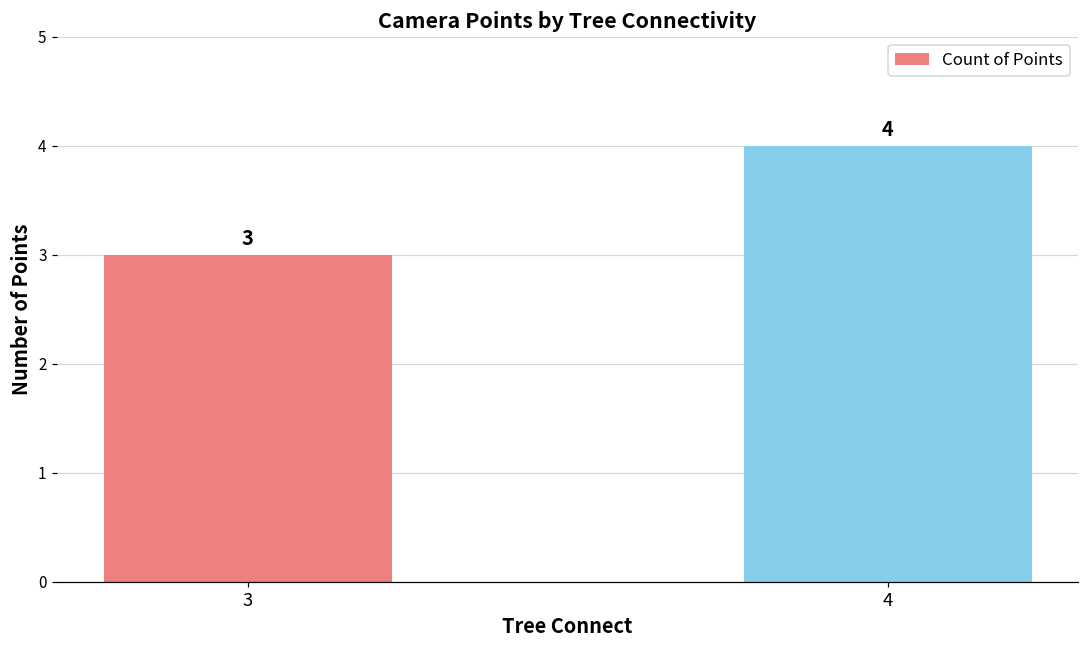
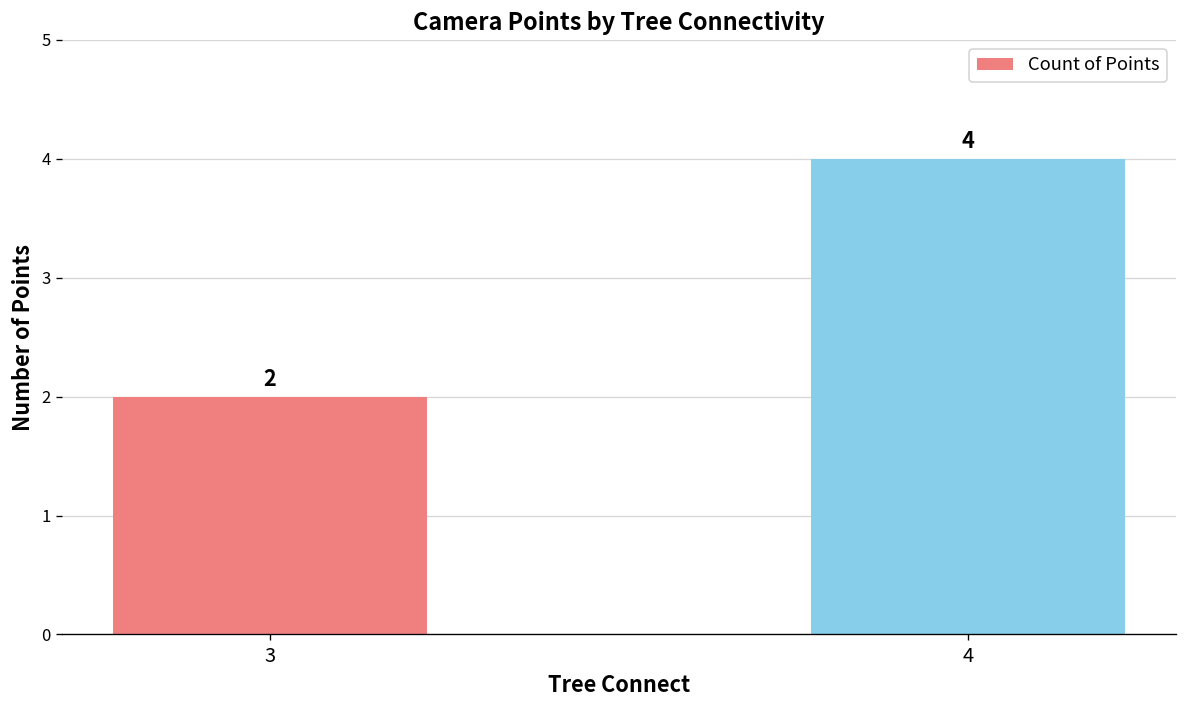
3: 3 -> 2
